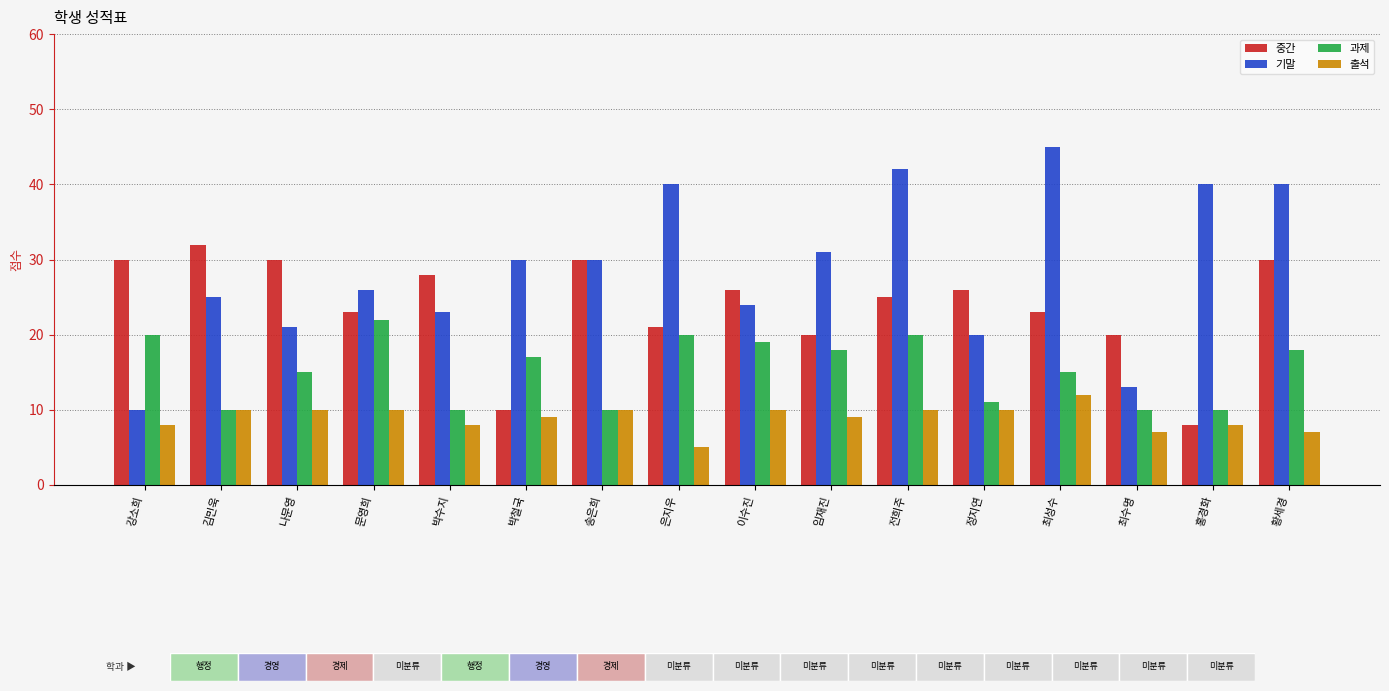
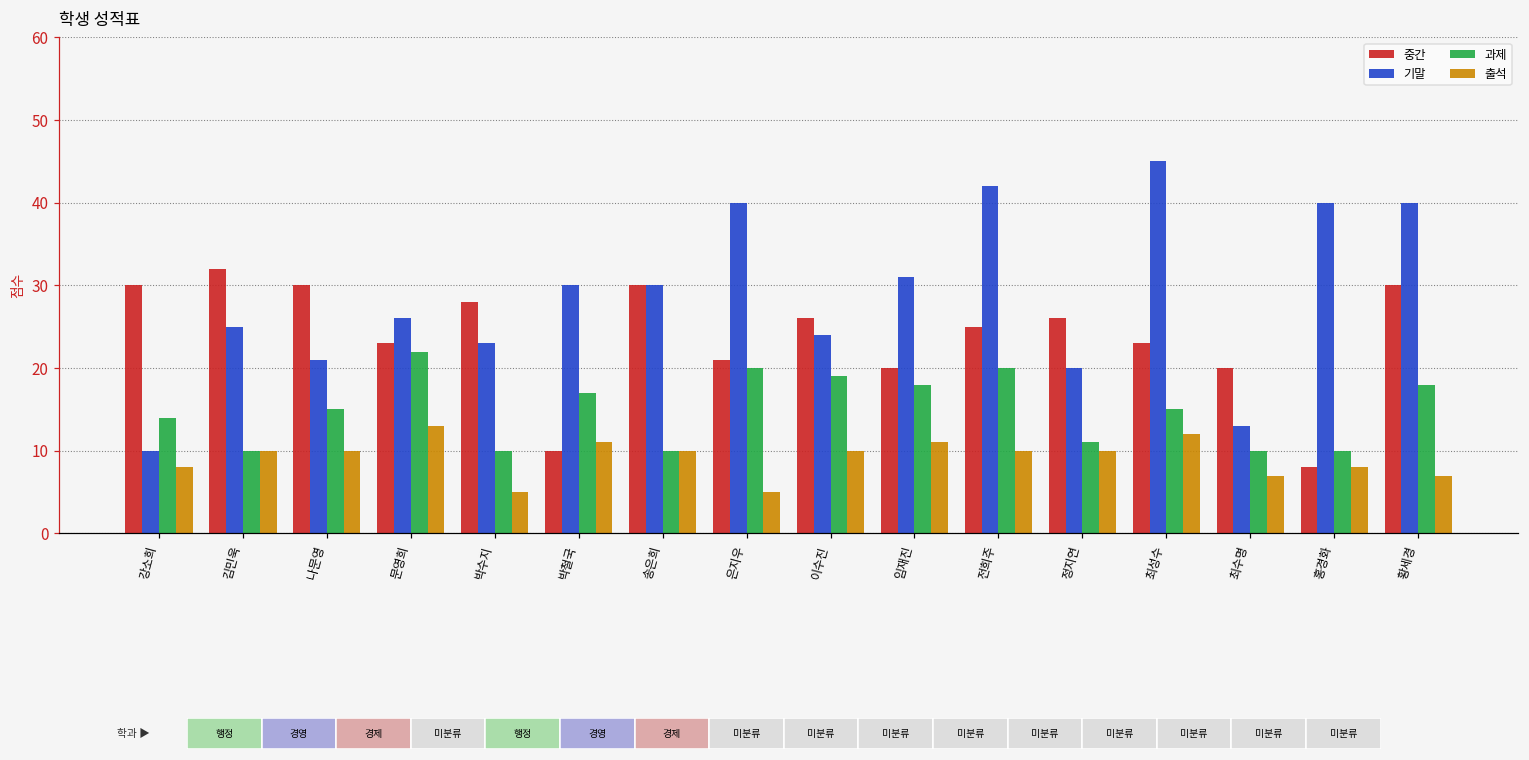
학생 성적표, 과제, 강소희: 20 -> 14
학생 성적표, 출석, 문영희: 10 -> 13
학생 성적표, 출석, 박수지: 8 -> 5
학생 성적표, 출석, 박철국: 9 -> 11
학생 성적표, 출석, 임재진: 9 -> 11
